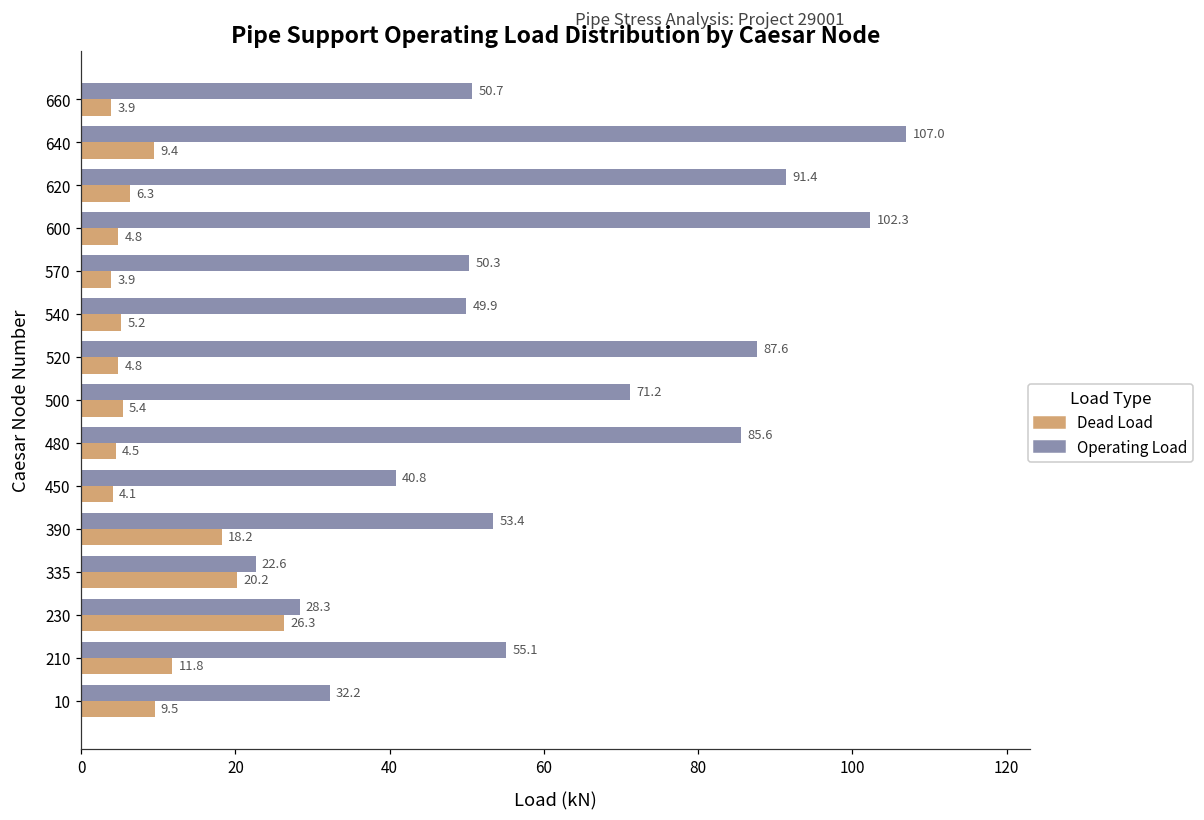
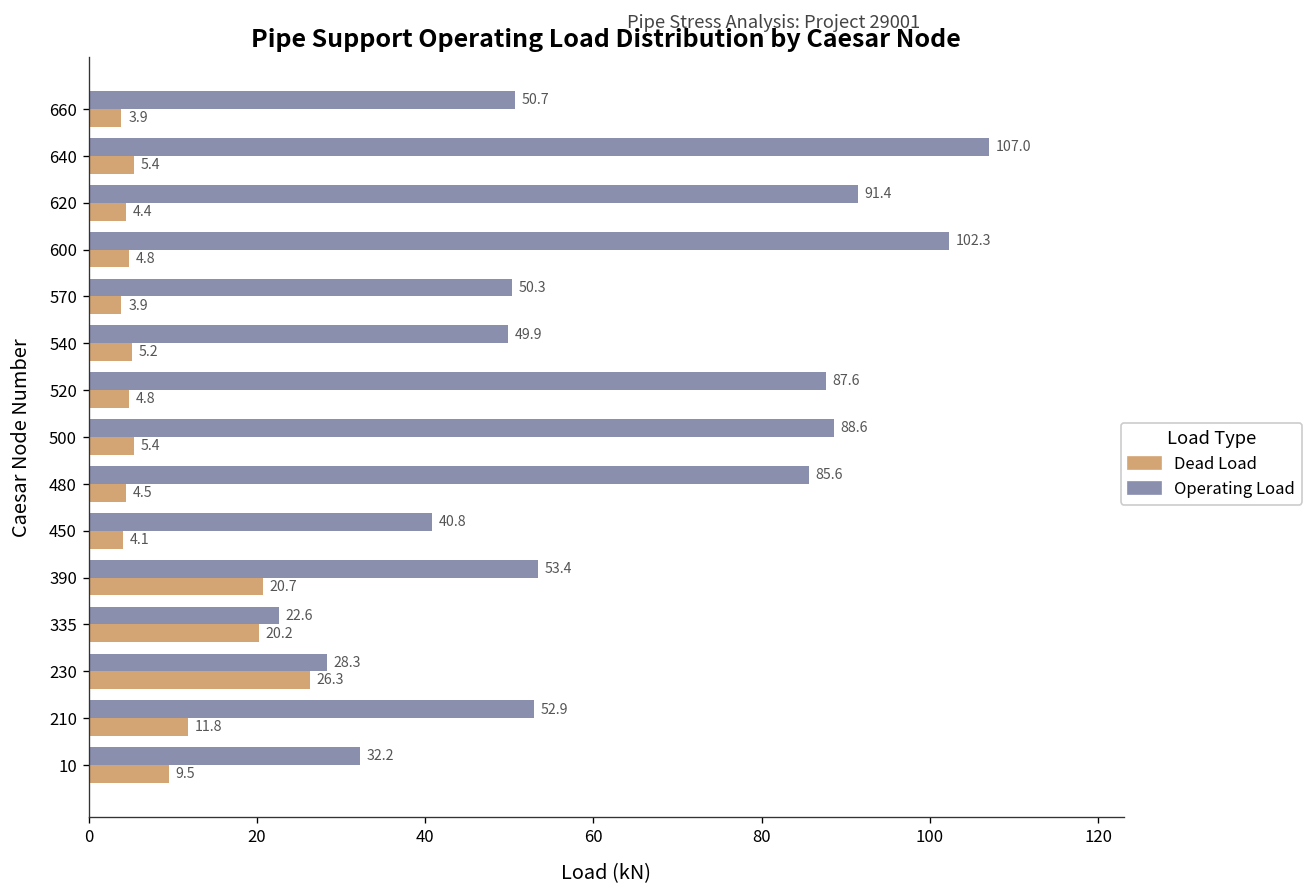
Dead Load, 640: 9.4 -> 5.4
Dead Load, 620: 6.3 -> 4.4
Operating Load, 500: 71.2 -> 88.6
Dead Load, 390: 18.2 -> 20.7
Operating Load, 210: 55.1 -> 52.9
